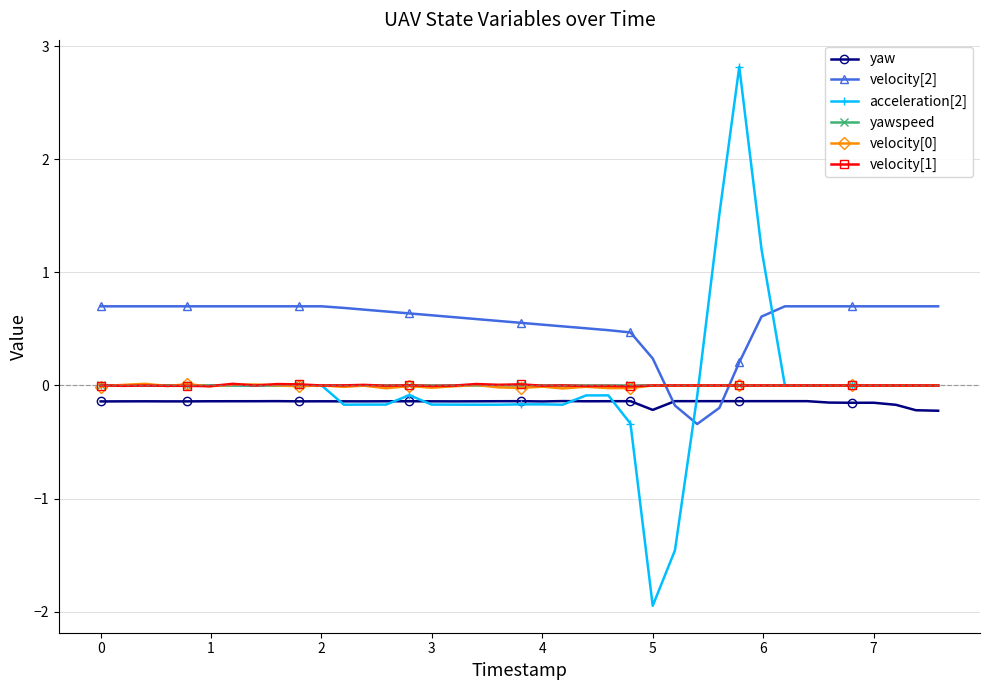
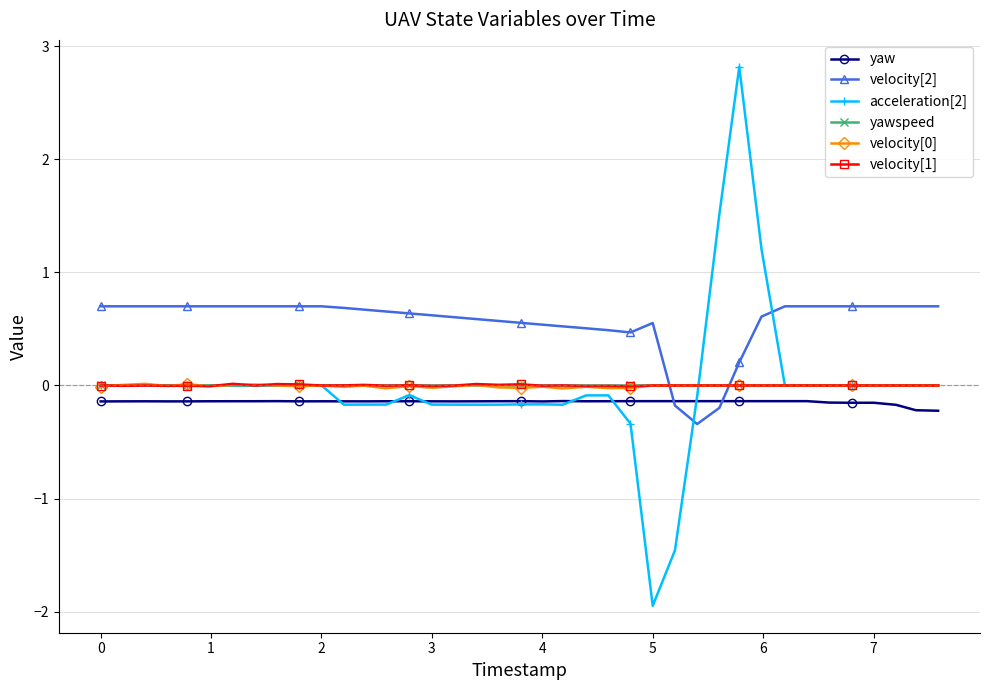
yaw, 5: -0.22 -> -0.14
velocity[2], 5: 0.24 -> 0.55
